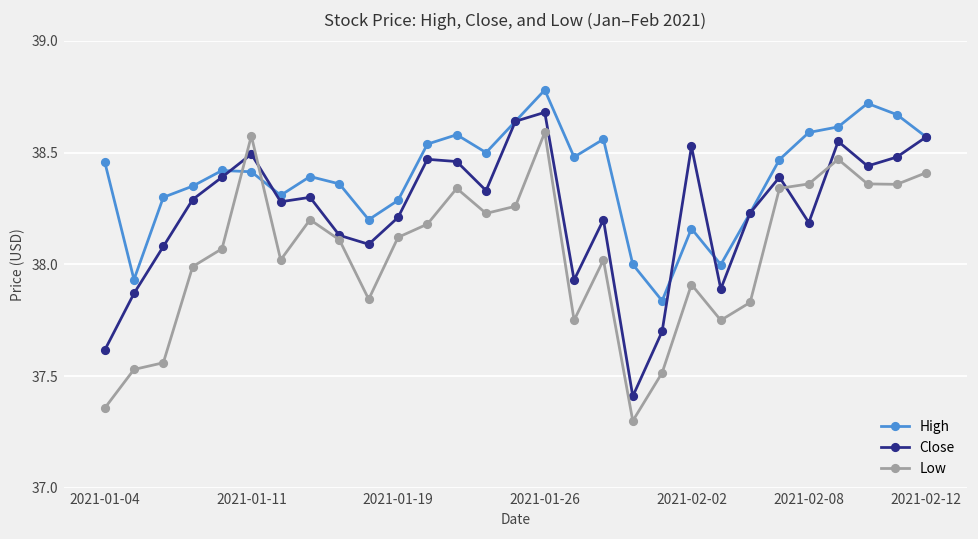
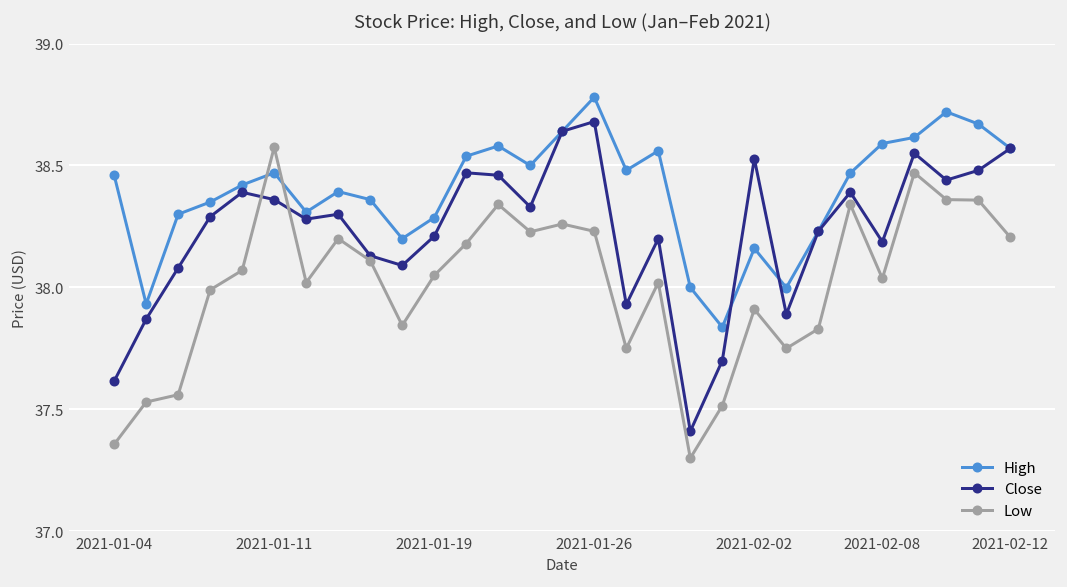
High, 2021-01-11: 38.41 -> 38.47
Close, 2021-01-11: 38.49 -> 38.36
Low, 2021-01-19: 38.12 -> 38.05
Low, 2021-01-26: 38.59 -> 38.23
Low, 2021-02-08: 38.36 -> 38.04
Low, 2021-02-12: 38.41 -> 38.21
